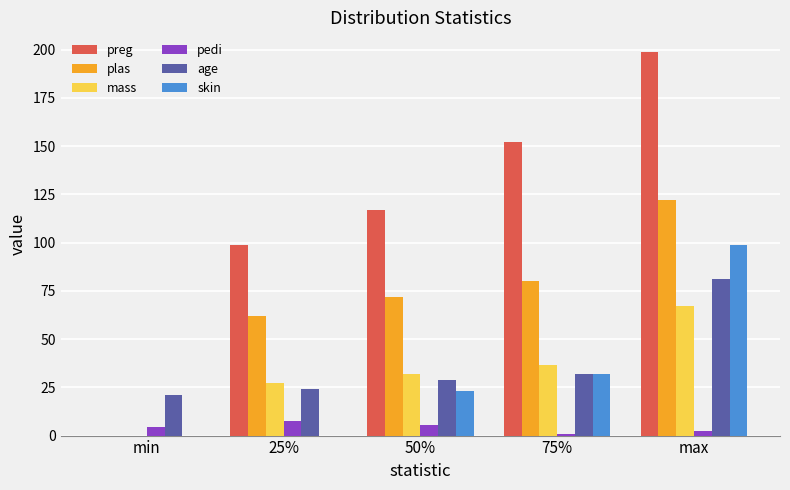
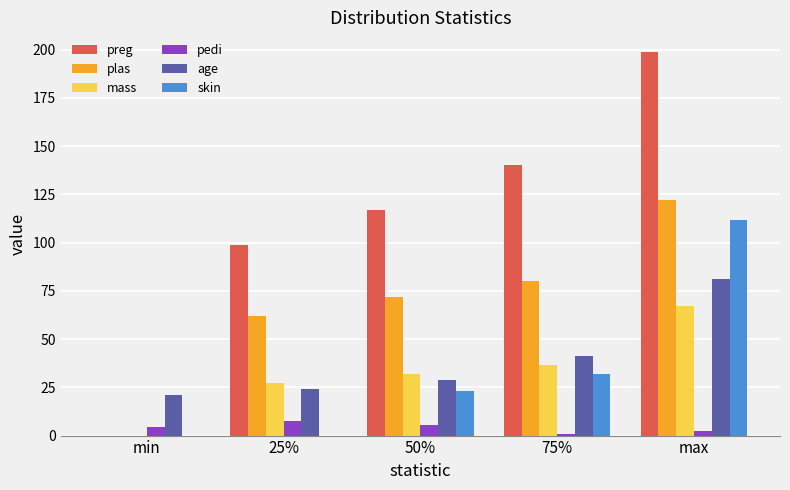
preg, 75%: 152 -> 140
age, 75%: 32 -> 41
skin, max: 99 -> 112
